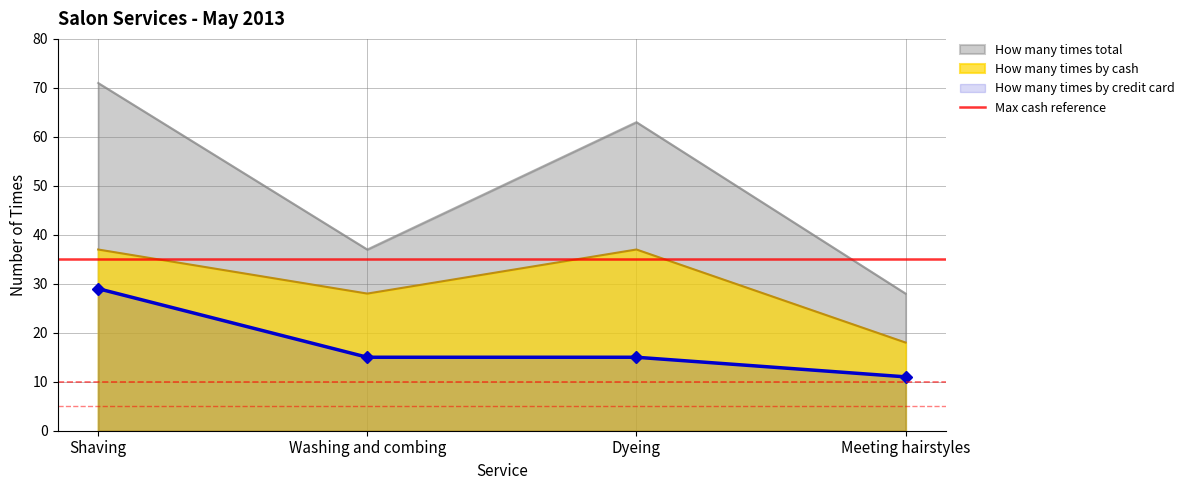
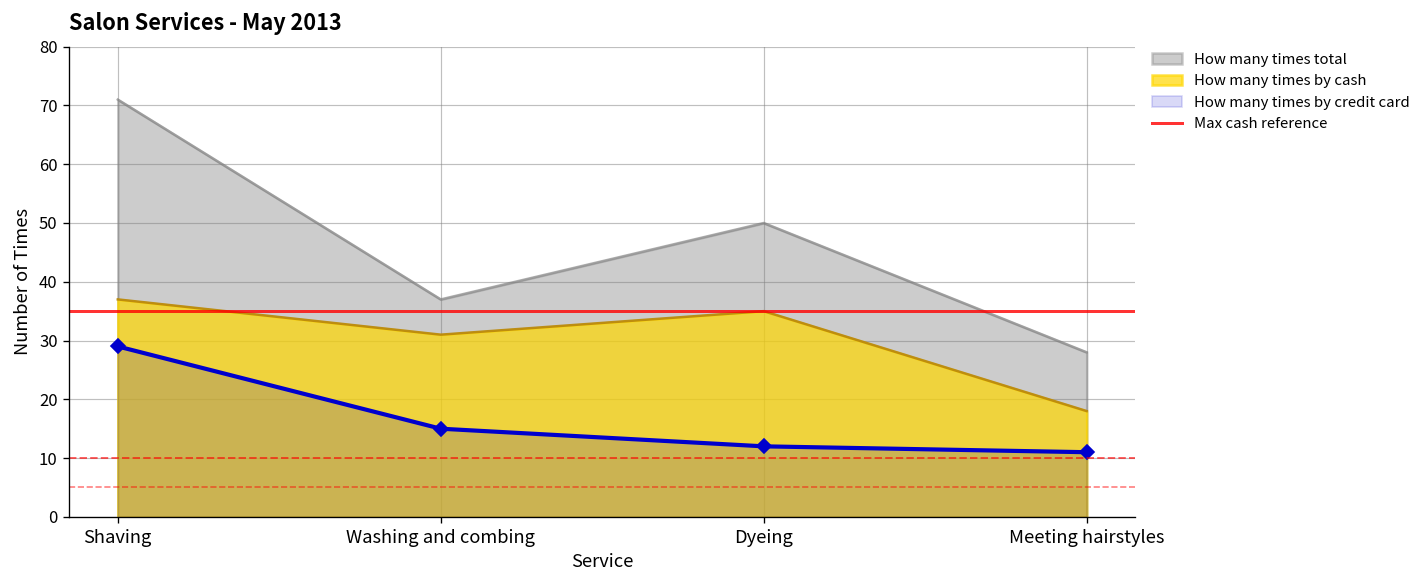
How many times by cash, Washing and combing: 28 -> 31
How many times total, Dyeing: 63 -> 50
How many times by cash, Dyeing: 37 -> 35
How many times by credit card, Dyeing: 15 -> 12
